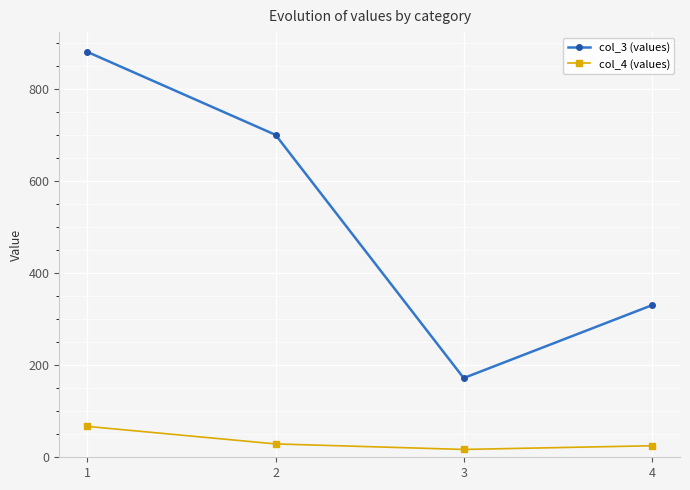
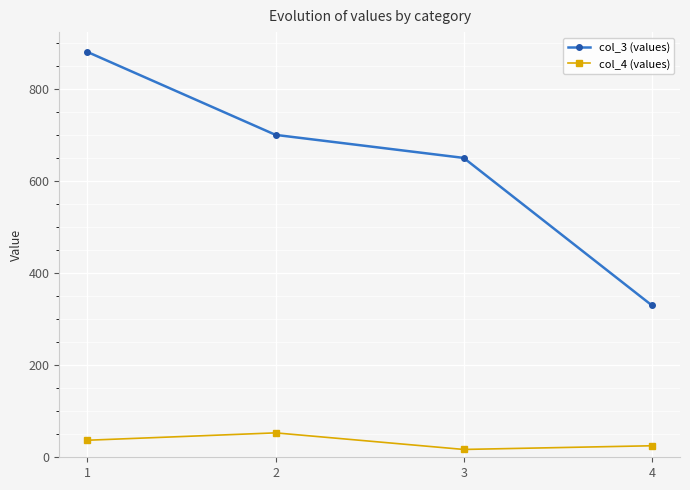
col_4 (values), 1: 70 -> 40
col_4 (values), 2: 30 -> 50
col_3 (values), 3: 170 -> 650
